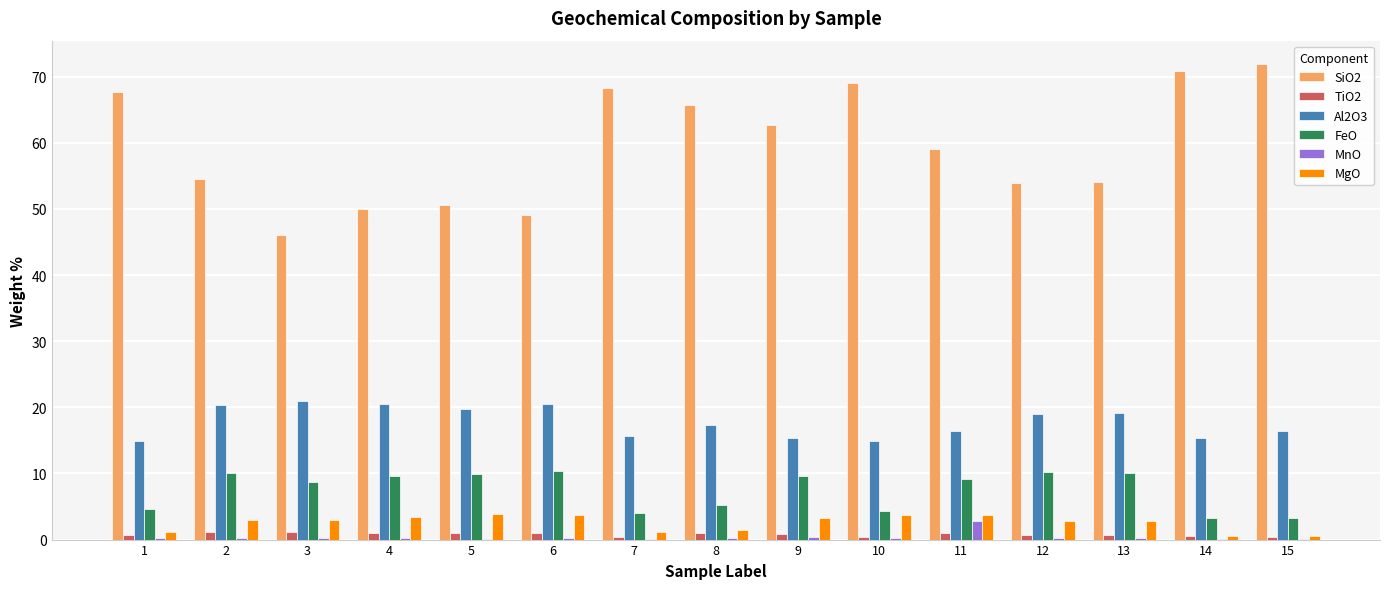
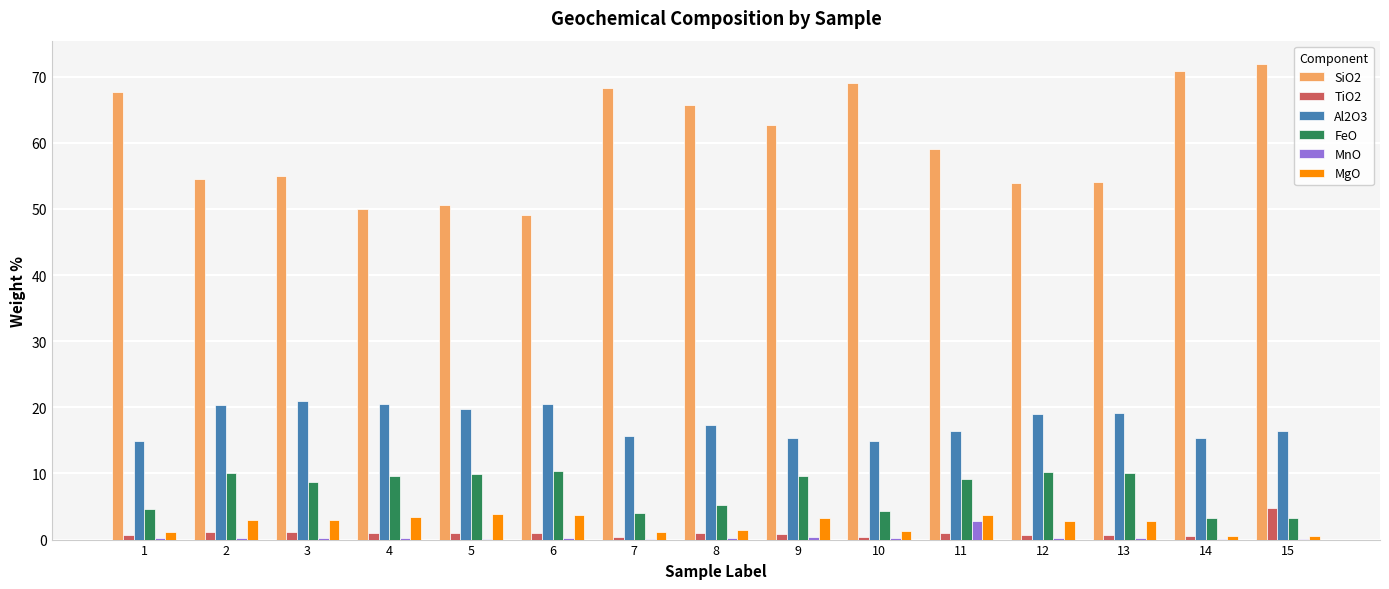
SiO2, 3: 46 -> 55
MgO, 10: 4 -> 1
TiO2, 15: 0 -> 5
